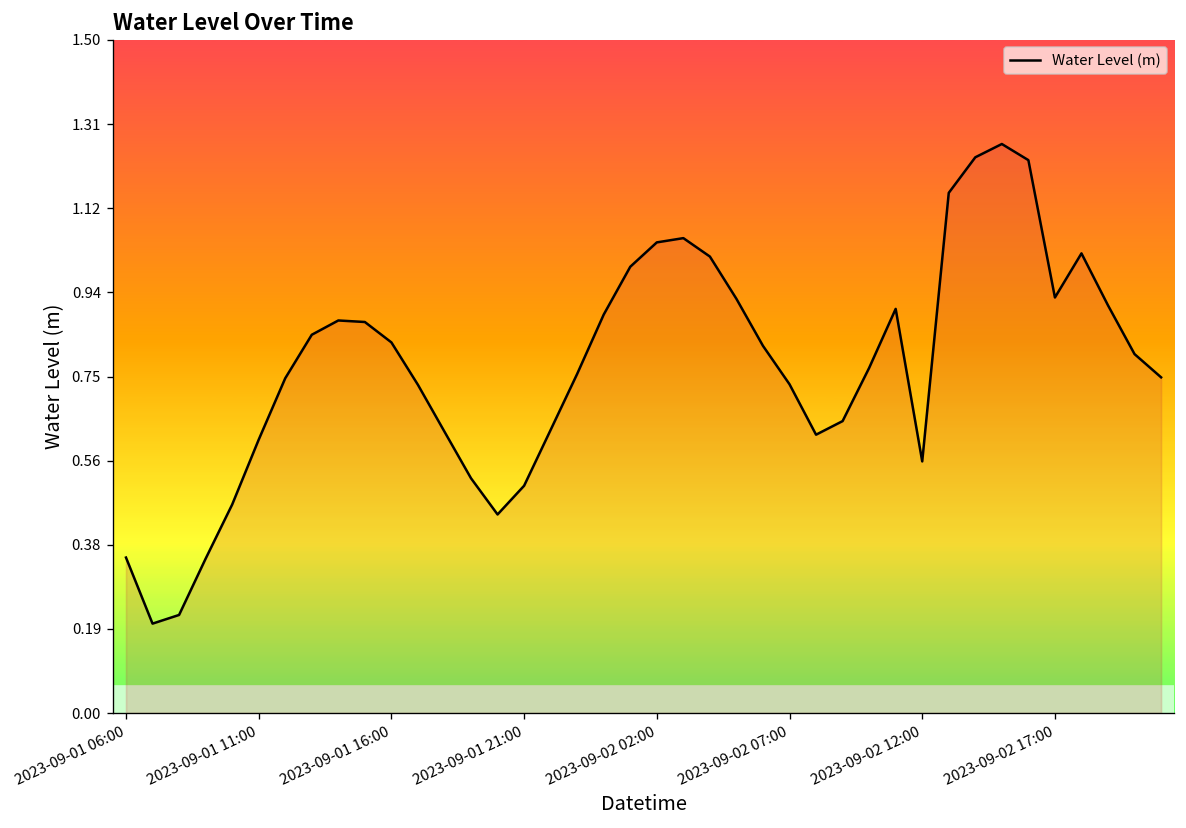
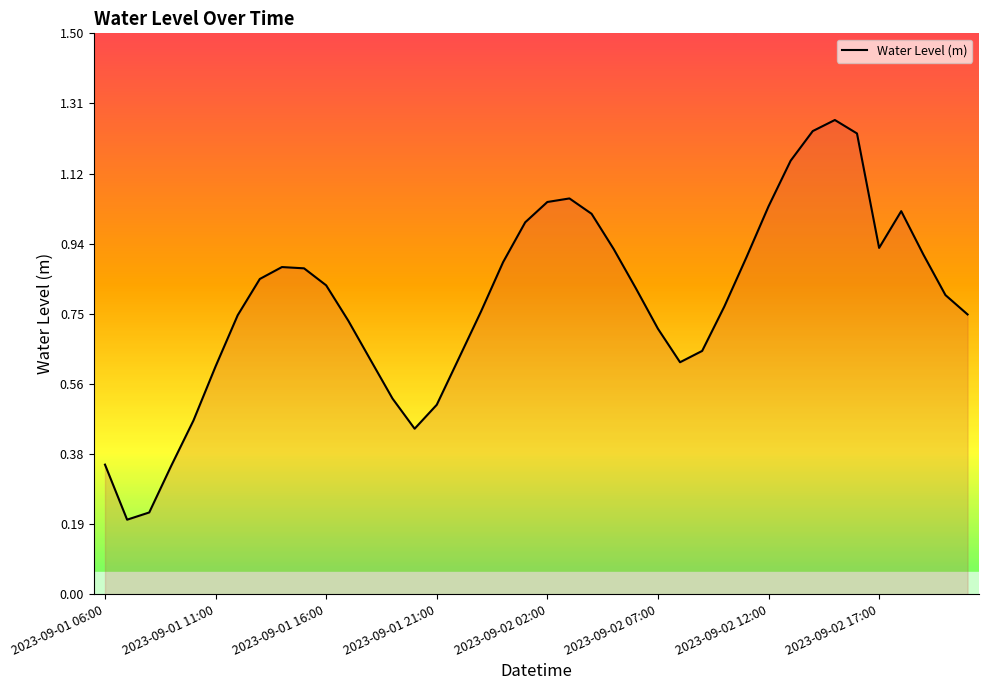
2023-09-02 07:00: 0.73 -> 0.71
2023-09-02 12:00: 0.56 -> 1.04
